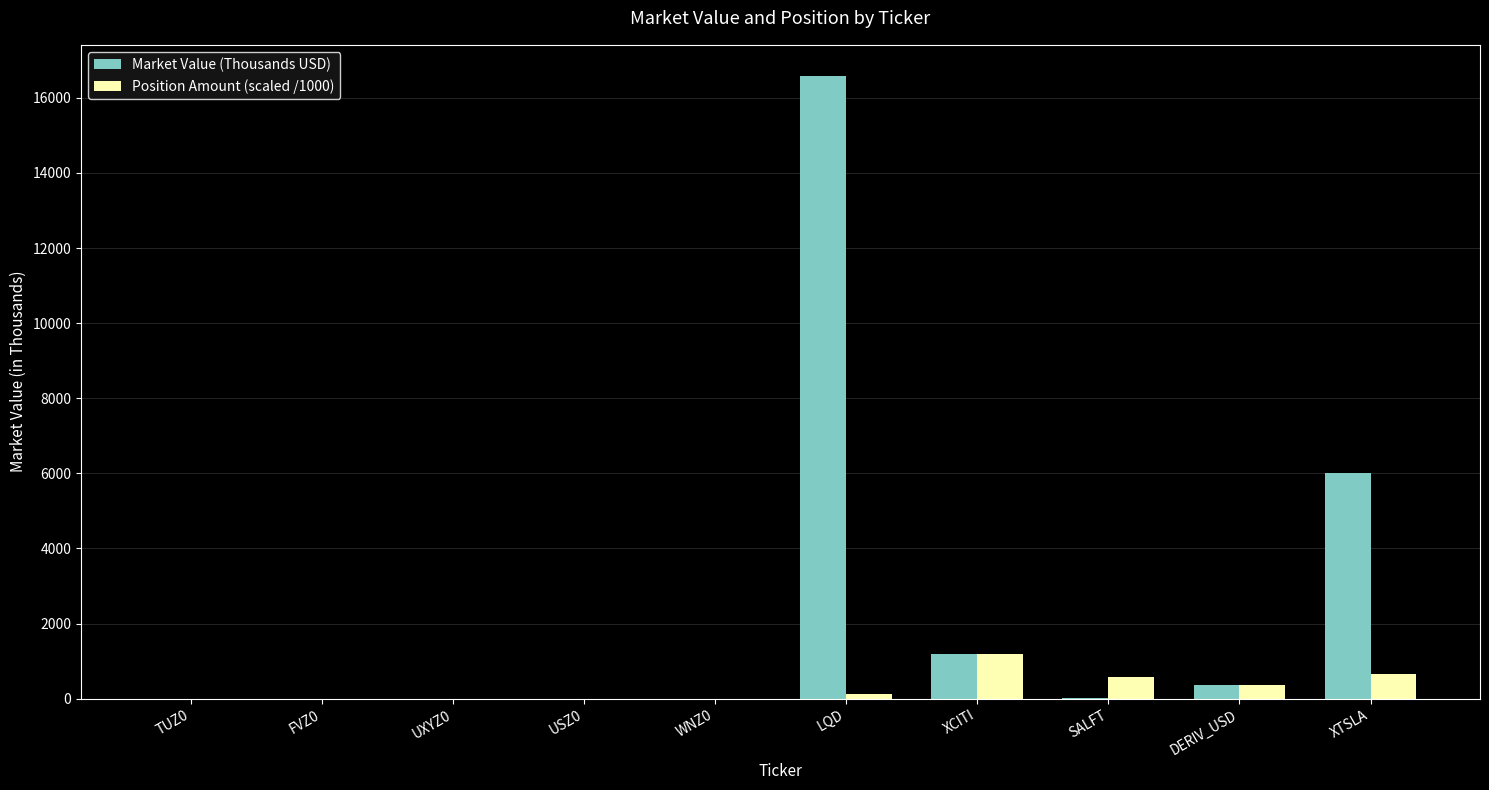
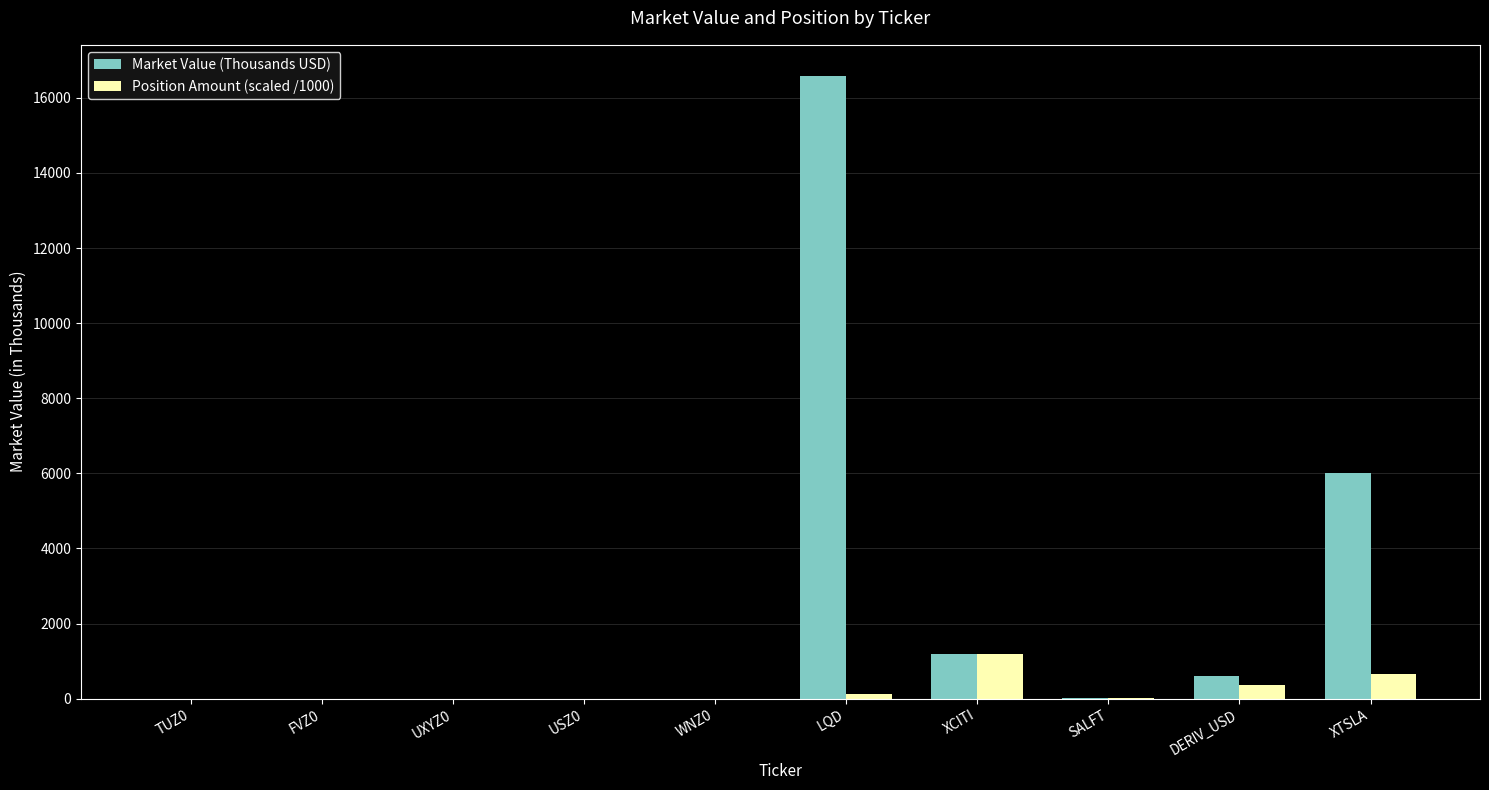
Position Amount (scaled /1000), SALFT: 600 -> 0
Market Value (Thousands USD), DERIV_USD: 400 -> 600
